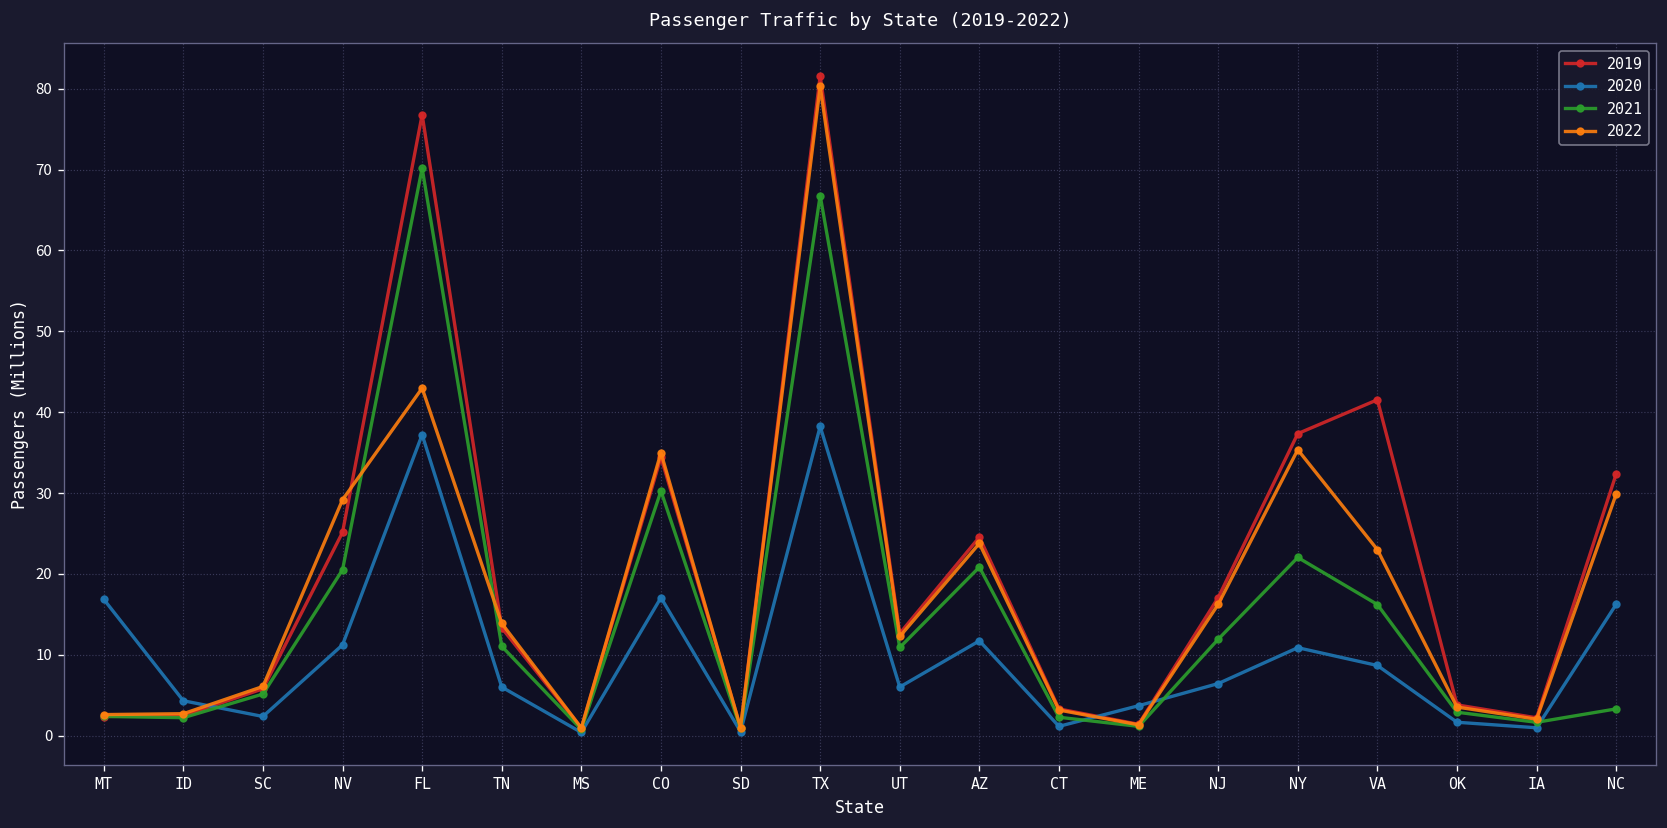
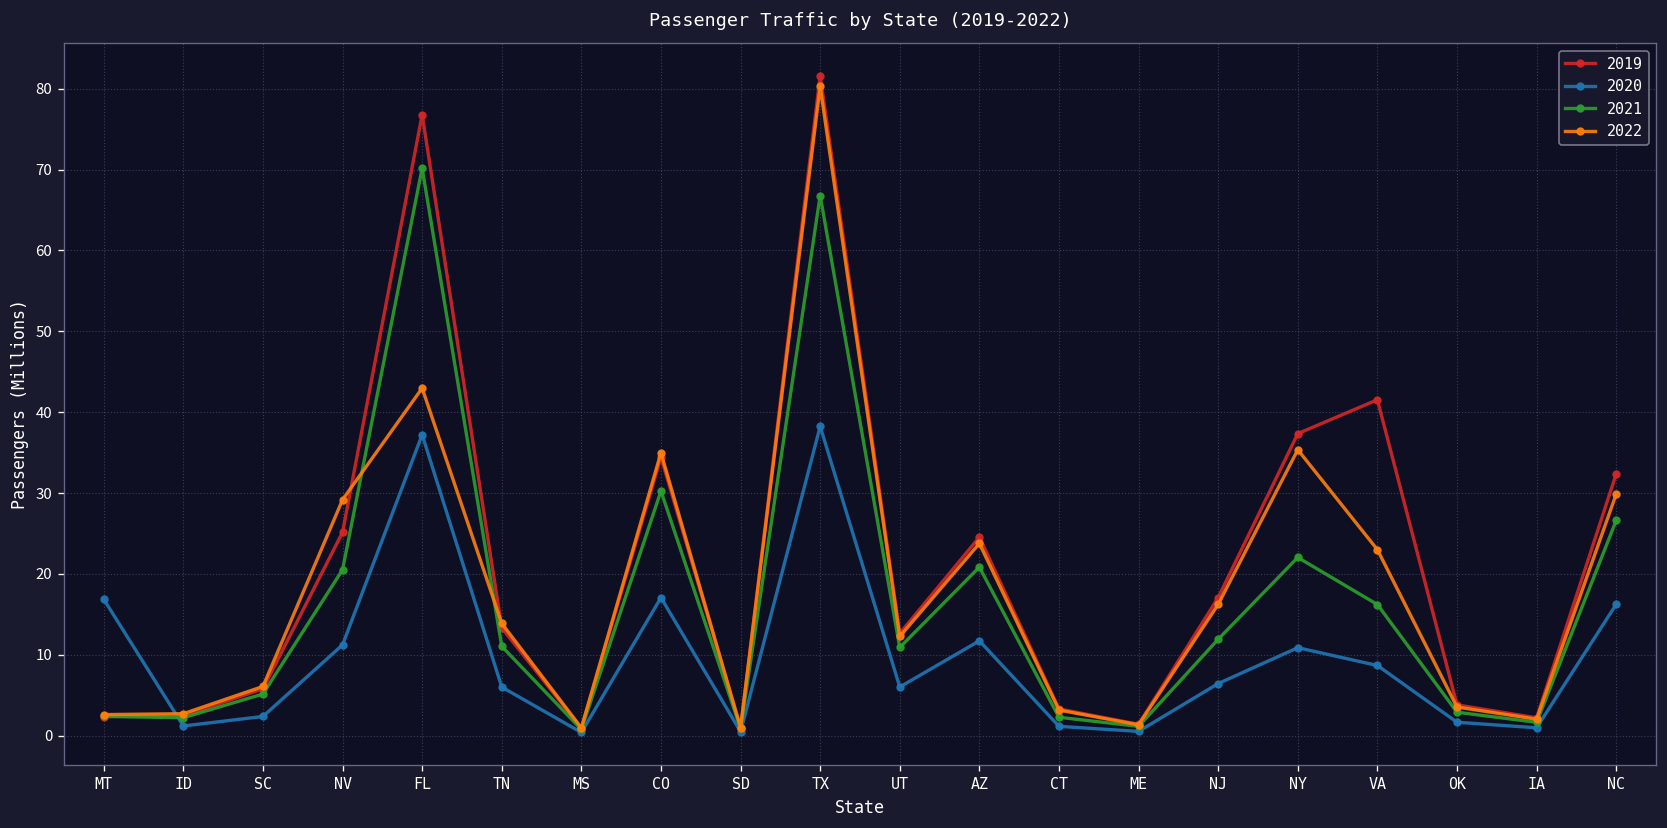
2020, ID: 4 -> 1
2020, ME: 4 -> 1
2021, NC: 3 -> 27
